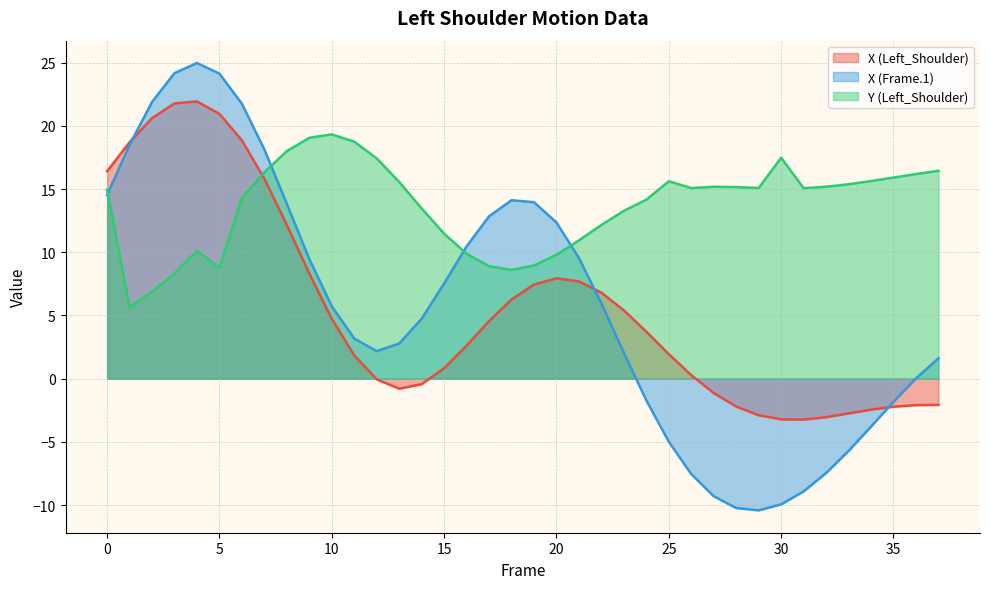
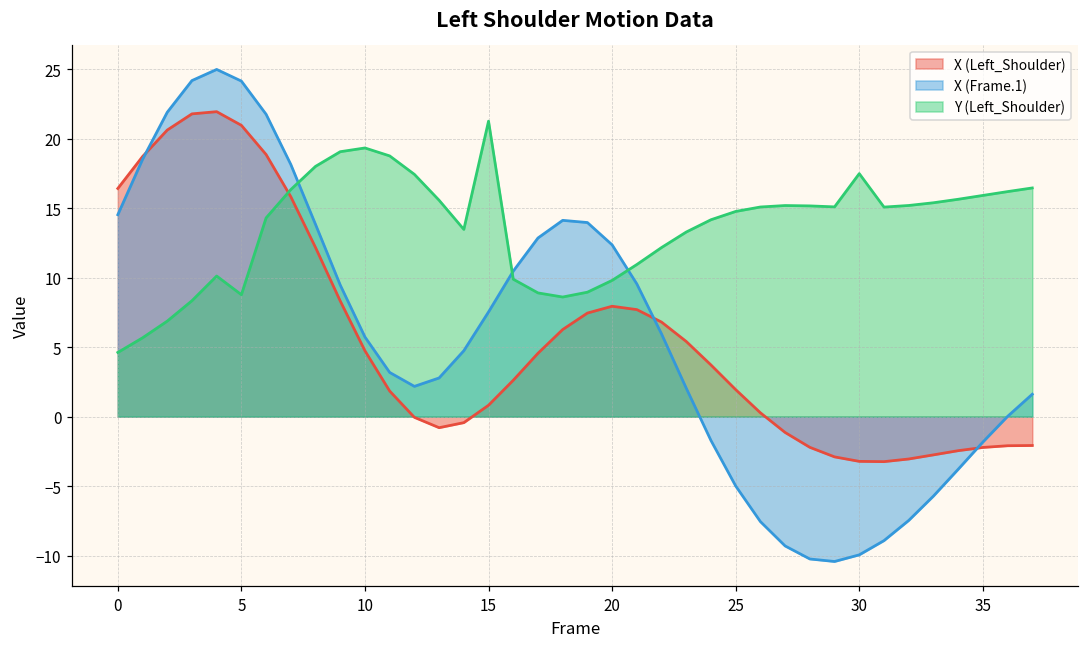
Y (Left_Shoulder), 0: 15.0 -> 4.6
Y (Left_Shoulder), 15: 11.5 -> 21.3
Y (Left_Shoulder), 25: 15.6 -> 14.8
